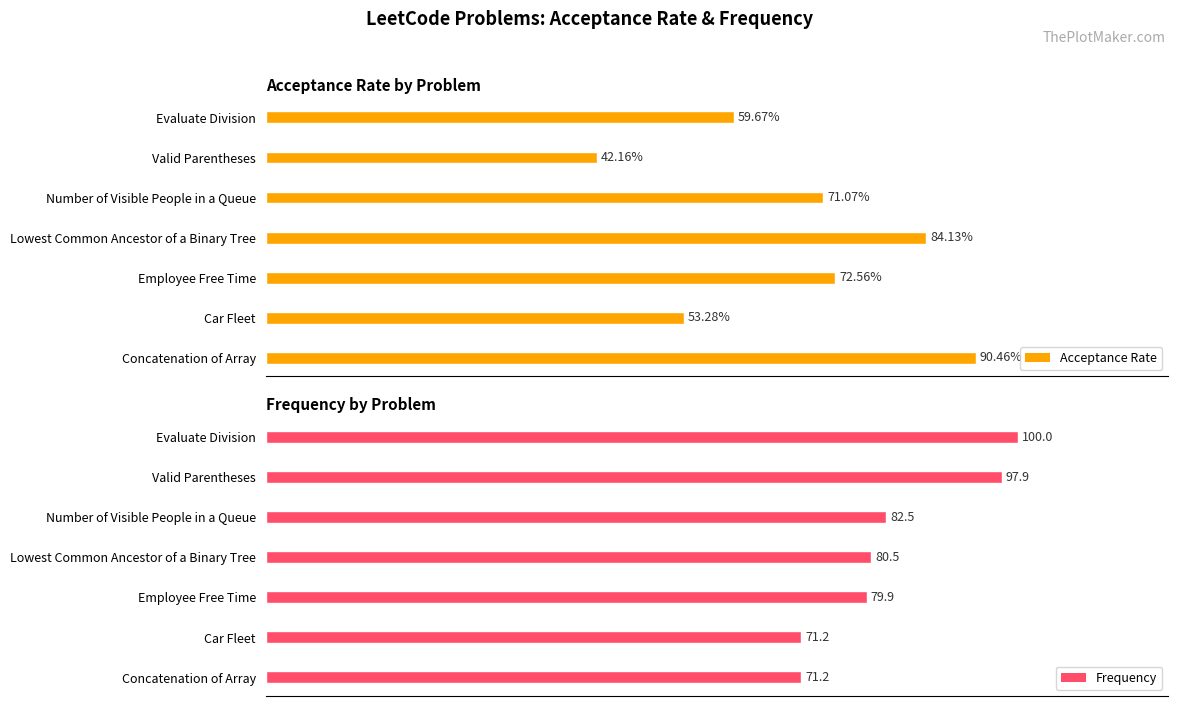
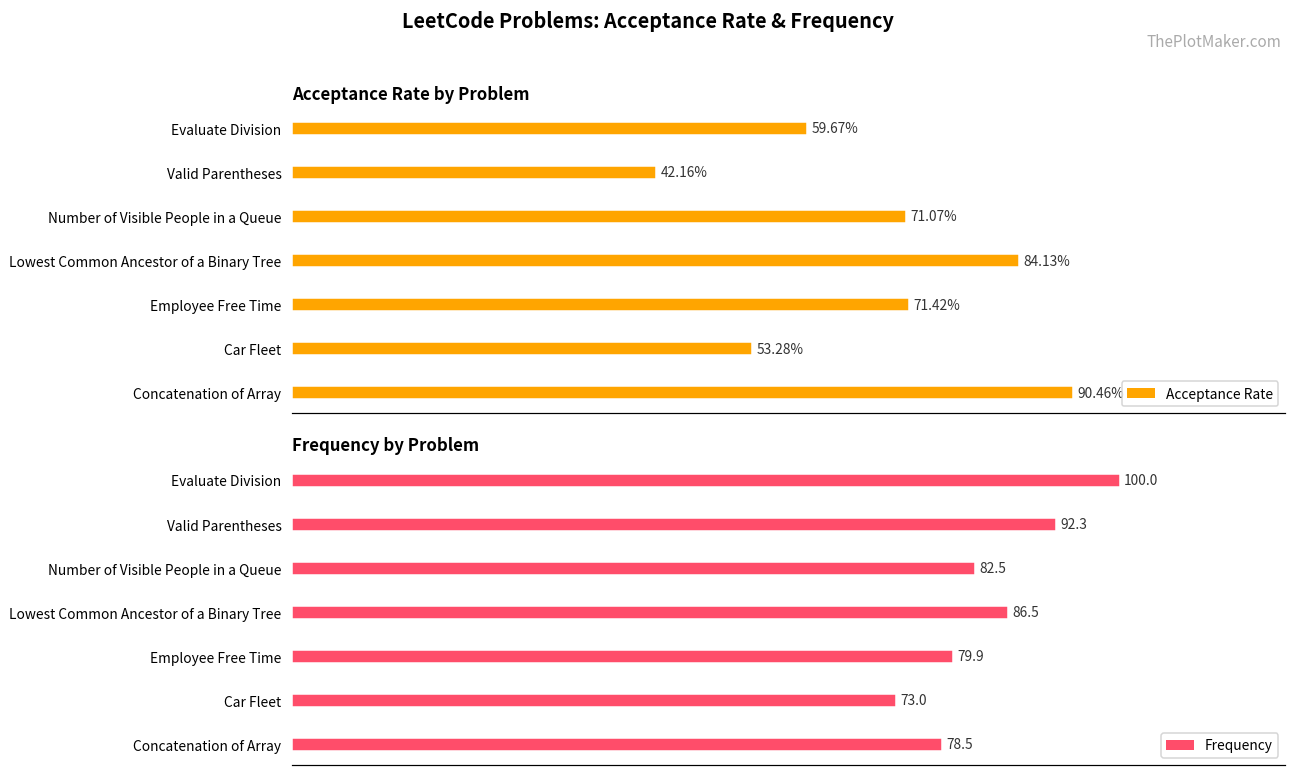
Acceptance Rate by Problem, Employee Free Time: 72.56% -> 71.42%
Frequency by Problem, Valid Parentheses: 97.9 -> 92.3
Frequency by Problem, Lowest Common Ancestor of a Binary Tree: 80.5 -> 86.5
Frequency by Problem, Car Fleet: 71.2 -> 73.0
Frequency by Problem, Concatenation of Array: 71.2 -> 78.5
